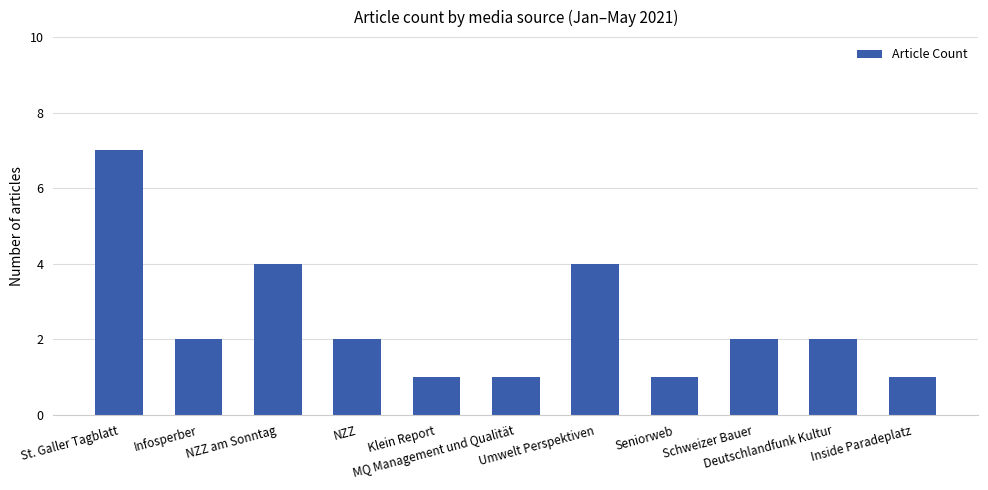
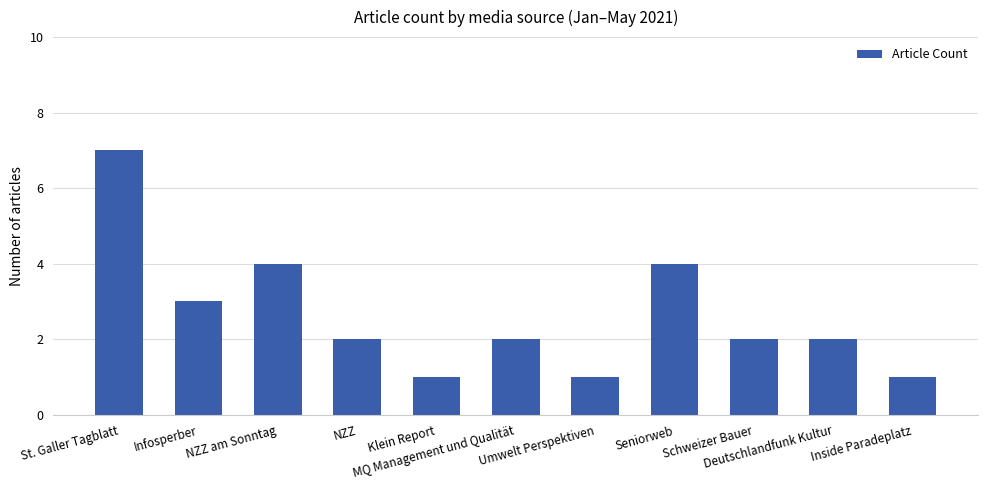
Infosperber: 2 -> 3
MQ Management und Qualität: 1 -> 2
Umwelt Perspektiven: 4 -> 1
Seniorweb: 1 -> 4
